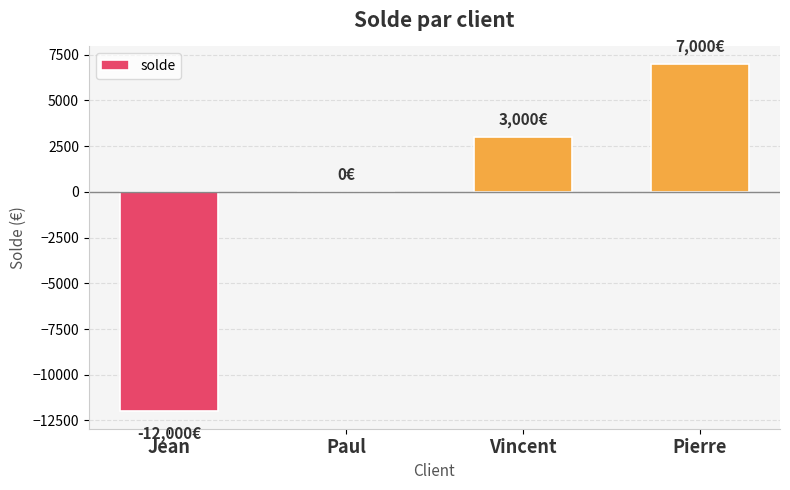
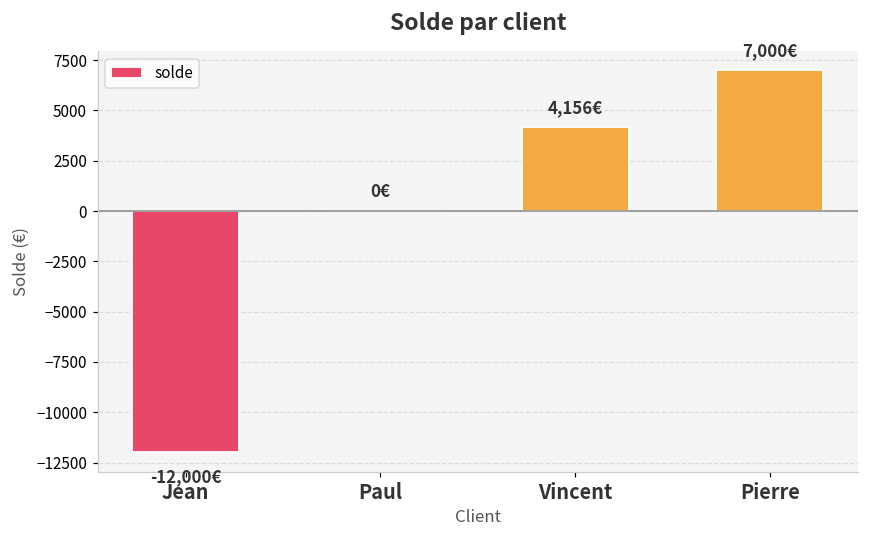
Vincent: 3,000€ -> 4,156€
